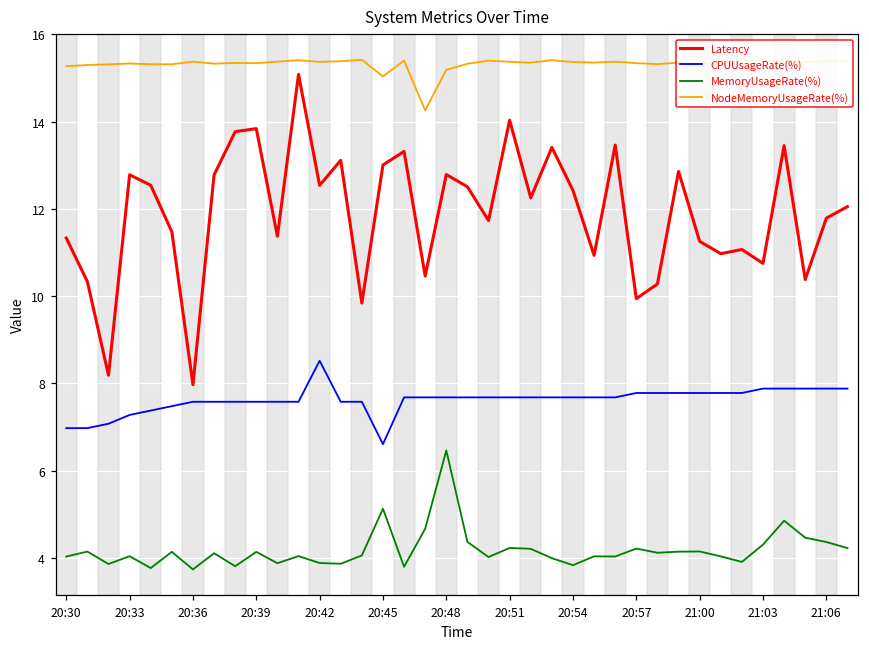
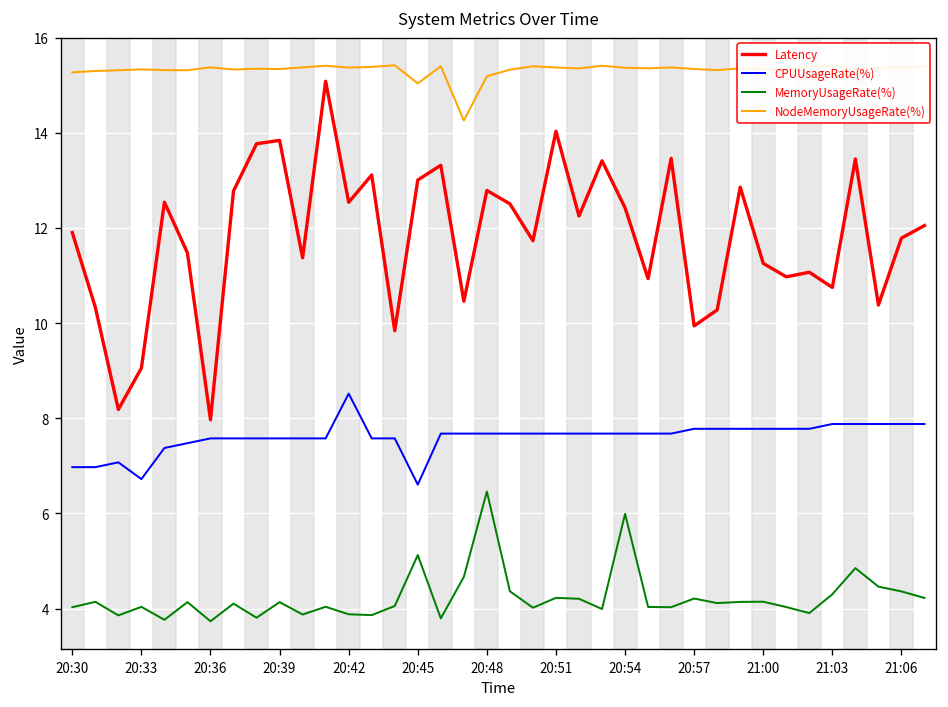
Latency, 20:30: 11.3 -> 11.9
Latency, 20:33: 12.8 -> 9.1
CPUUsageRate(%), 20:33: 7.3 -> 6.7
MemoryUsageRate(%), 20:54: 3.8 -> 6.0
